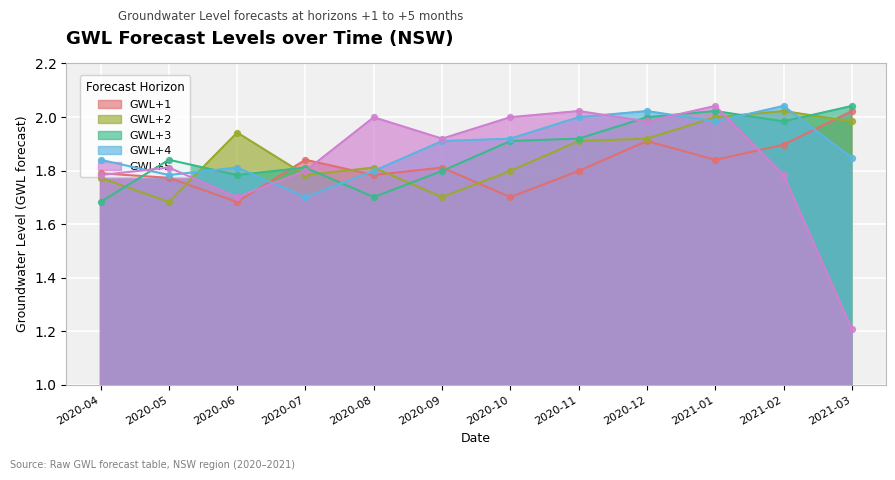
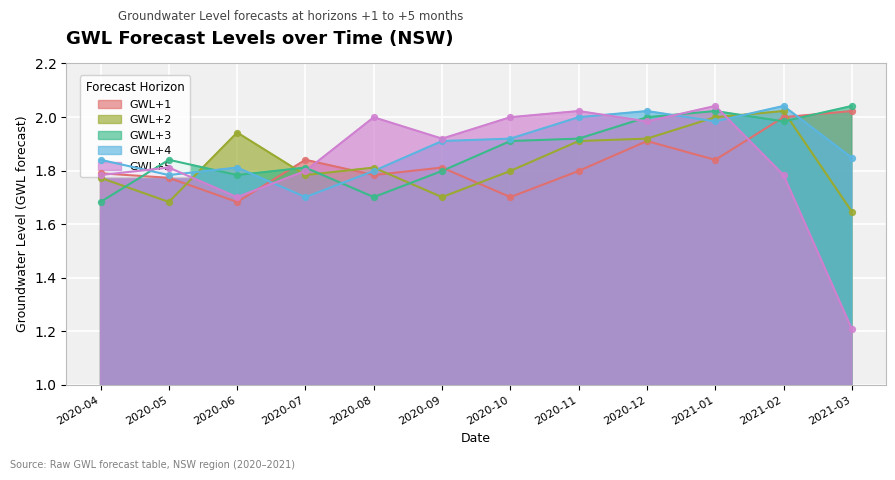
GWL+1, 2021-02: 1.90 -> 2.00
GWL+2, 2021-03: 1.98 -> 1.65
